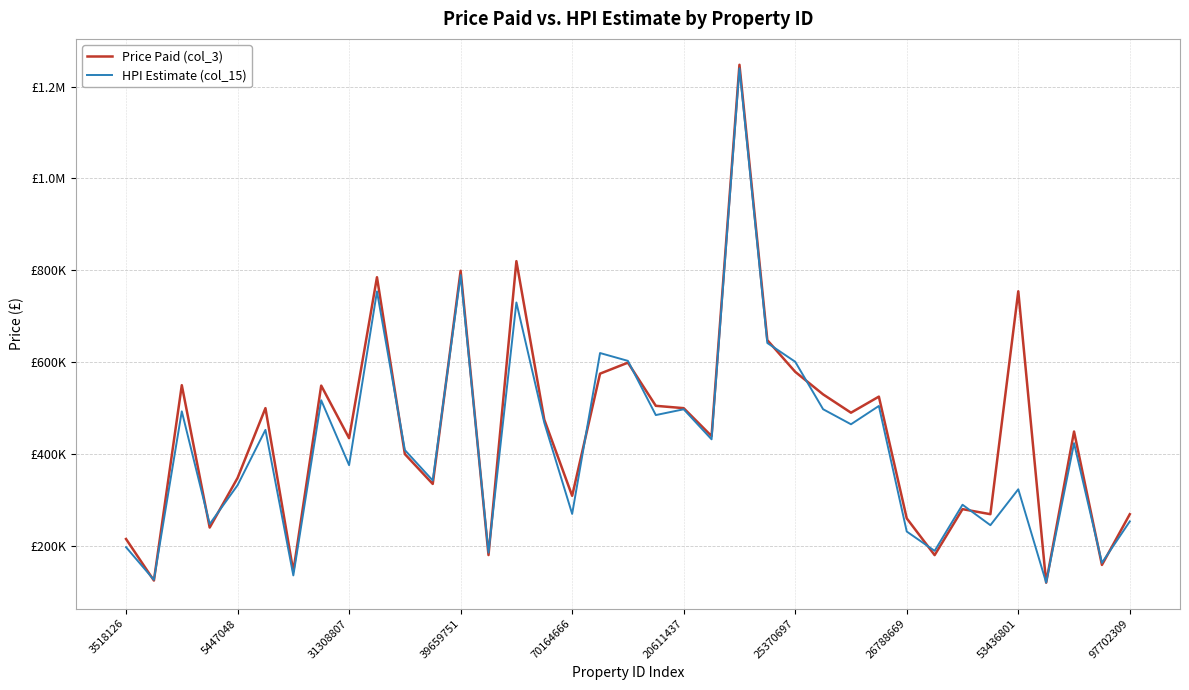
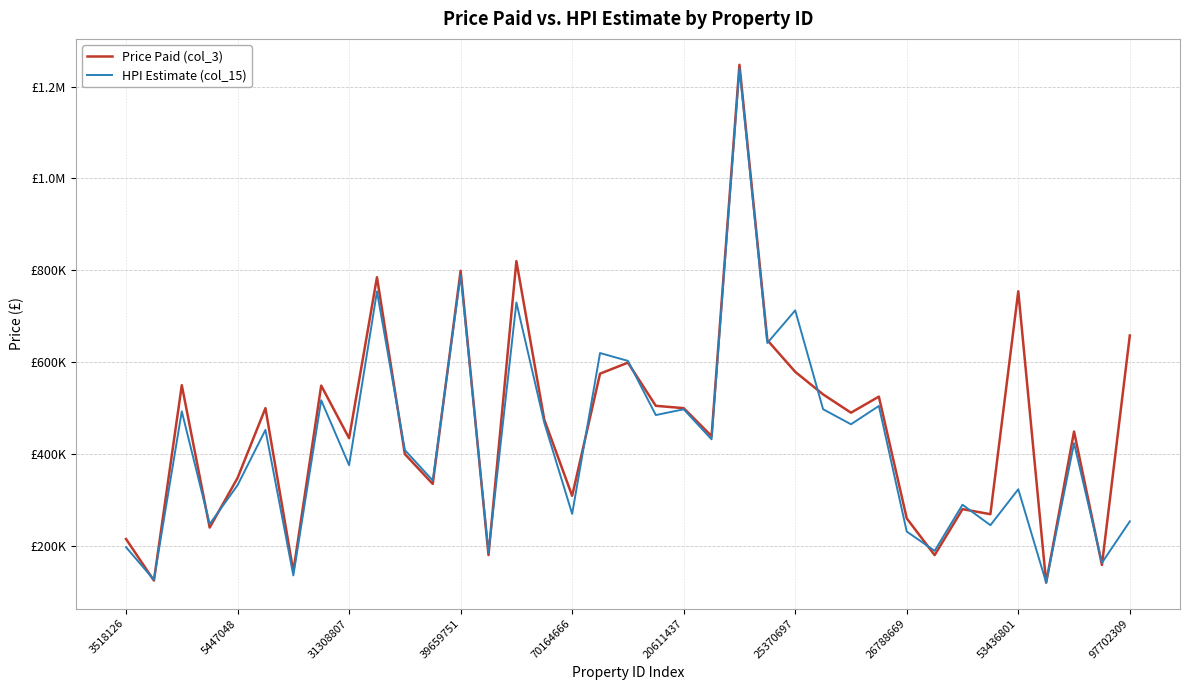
HPI Estimate (col_15), 25370697: £600000 -> £710000
Price Paid (col_3), 97702309: £270000 -> £660000
